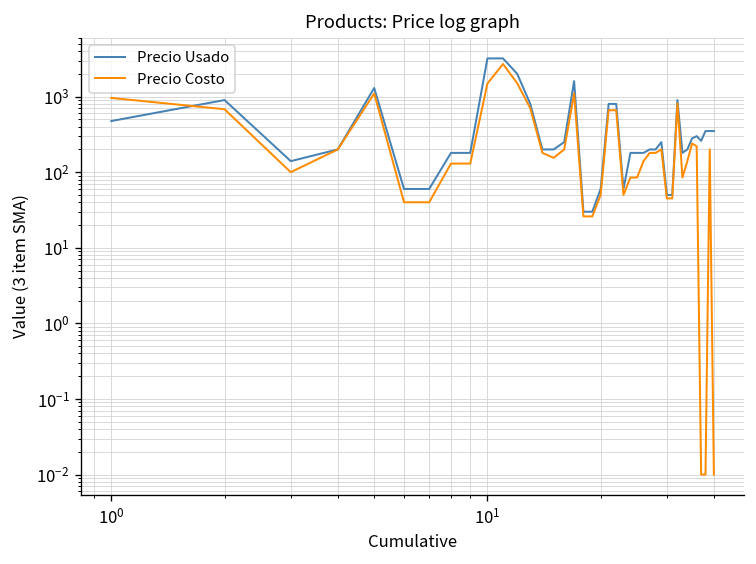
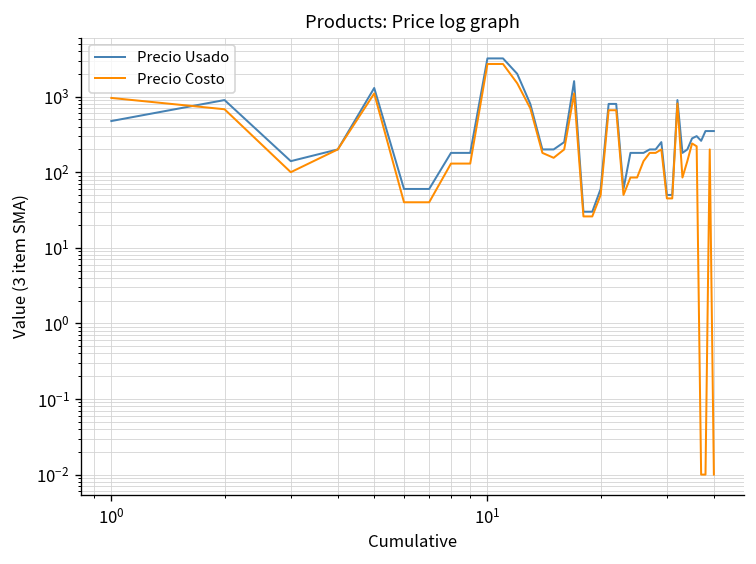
Precio Costo, 10^1: 1500 -> 2700
